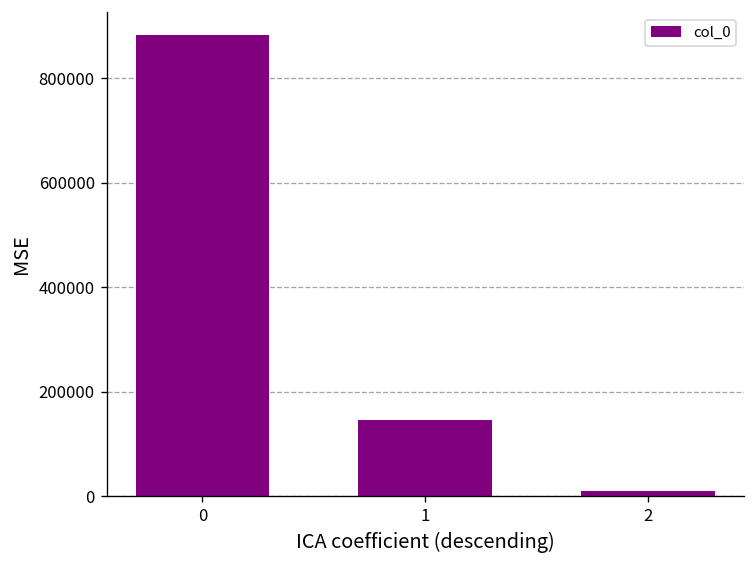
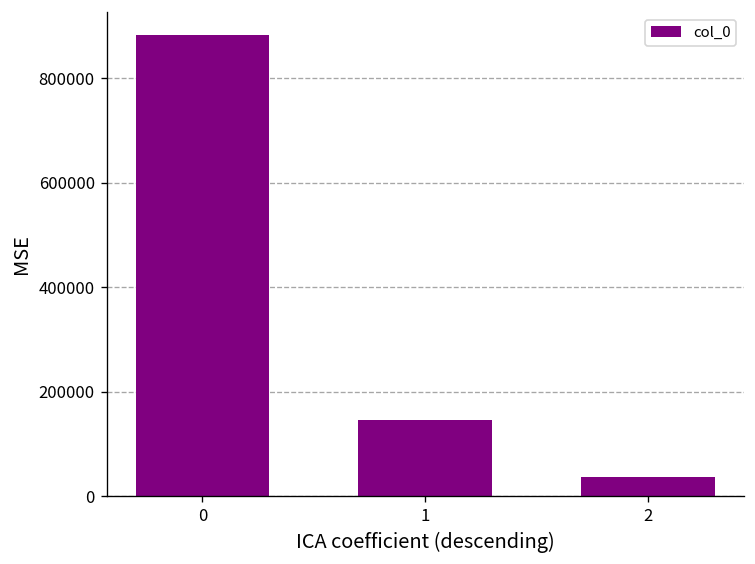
2: 10000 -> 40000
